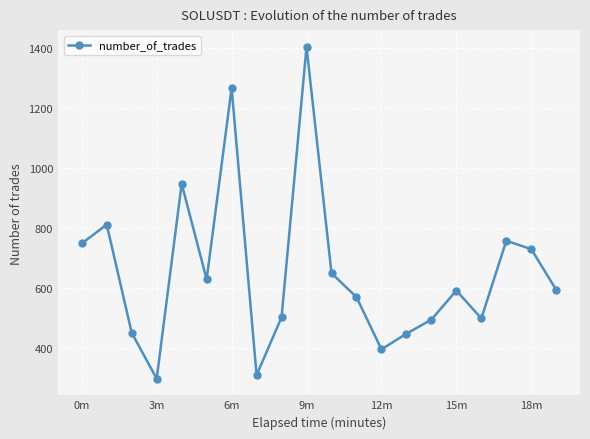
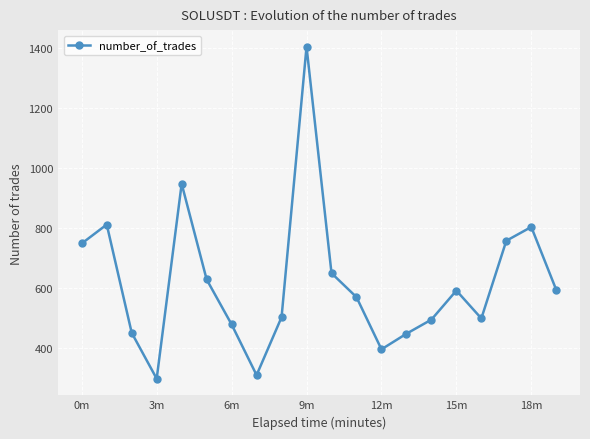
6m: 1270 -> 480
18m: 730 -> 800
